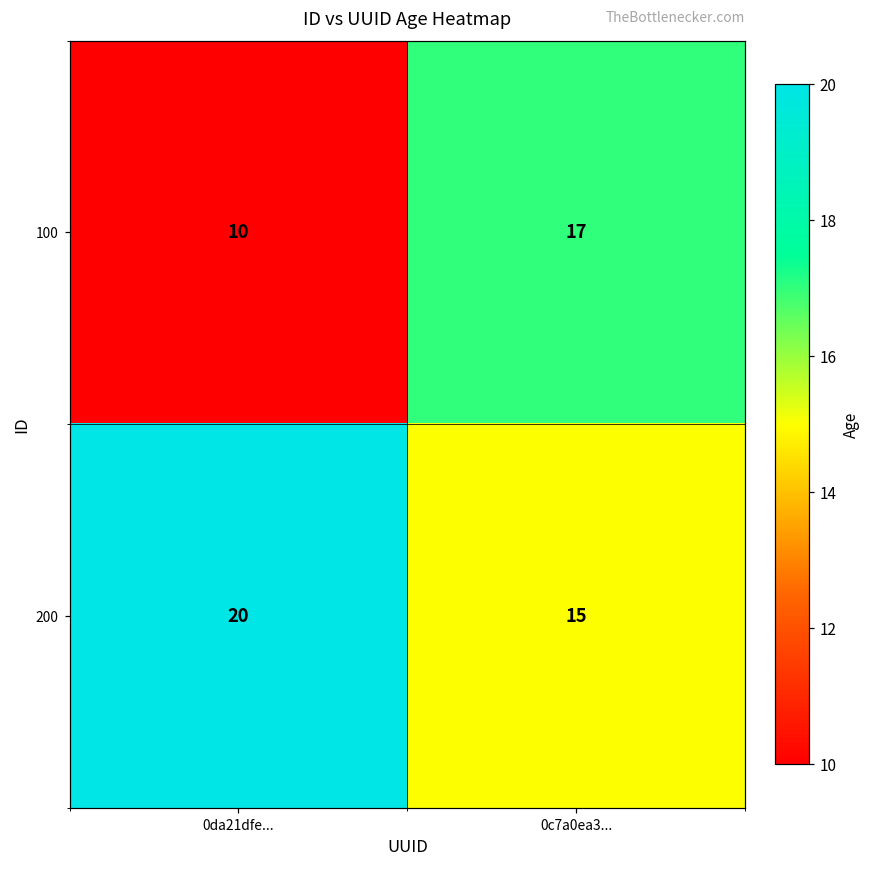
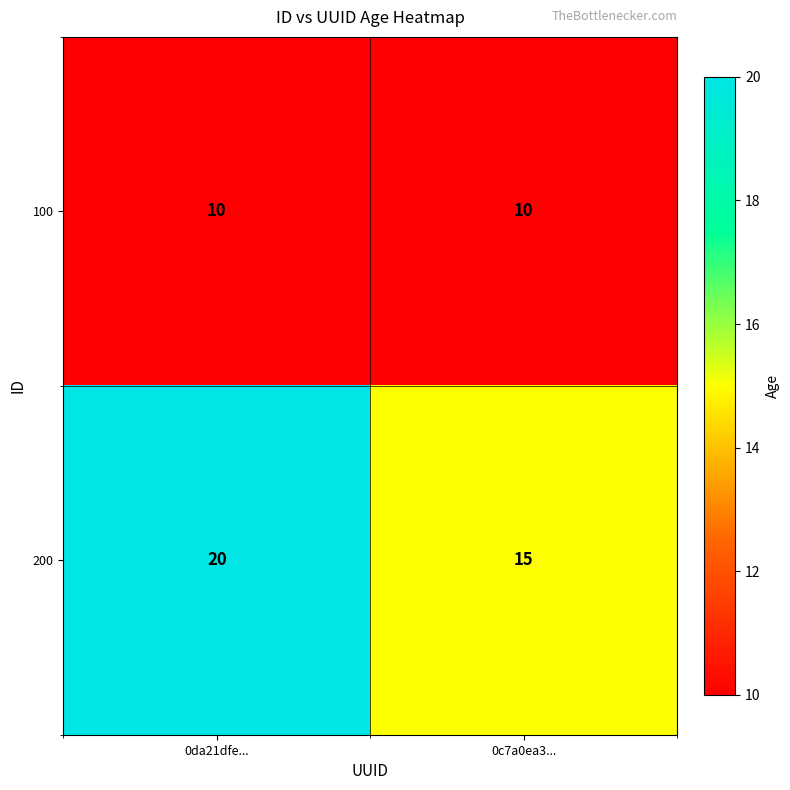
100, 0c7a0ea3...: 17 -> 10
